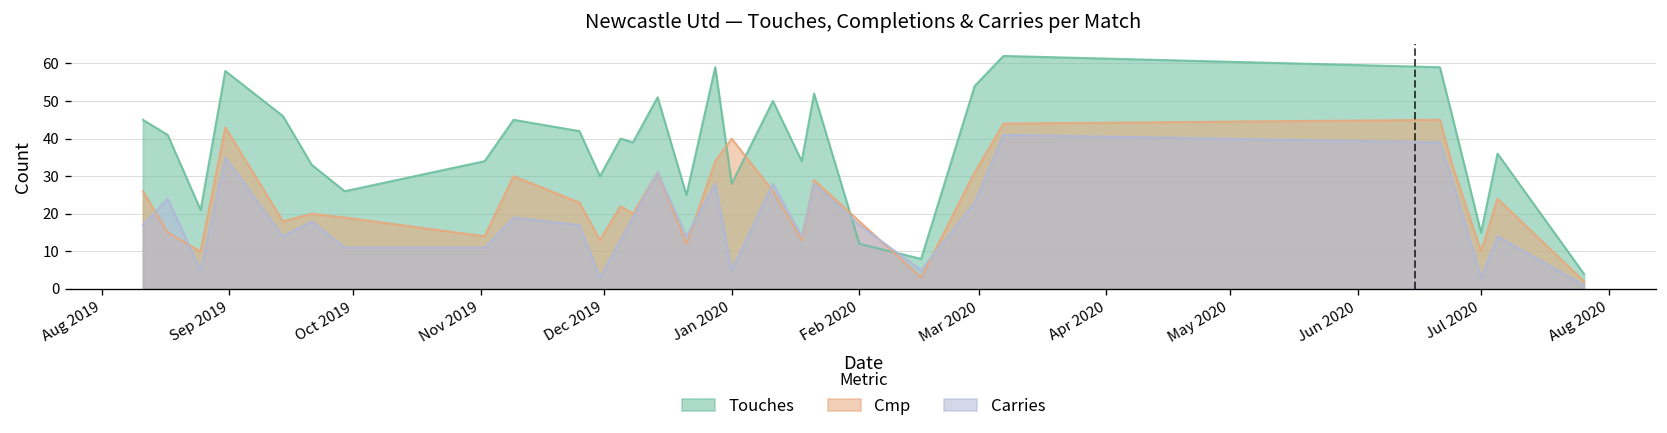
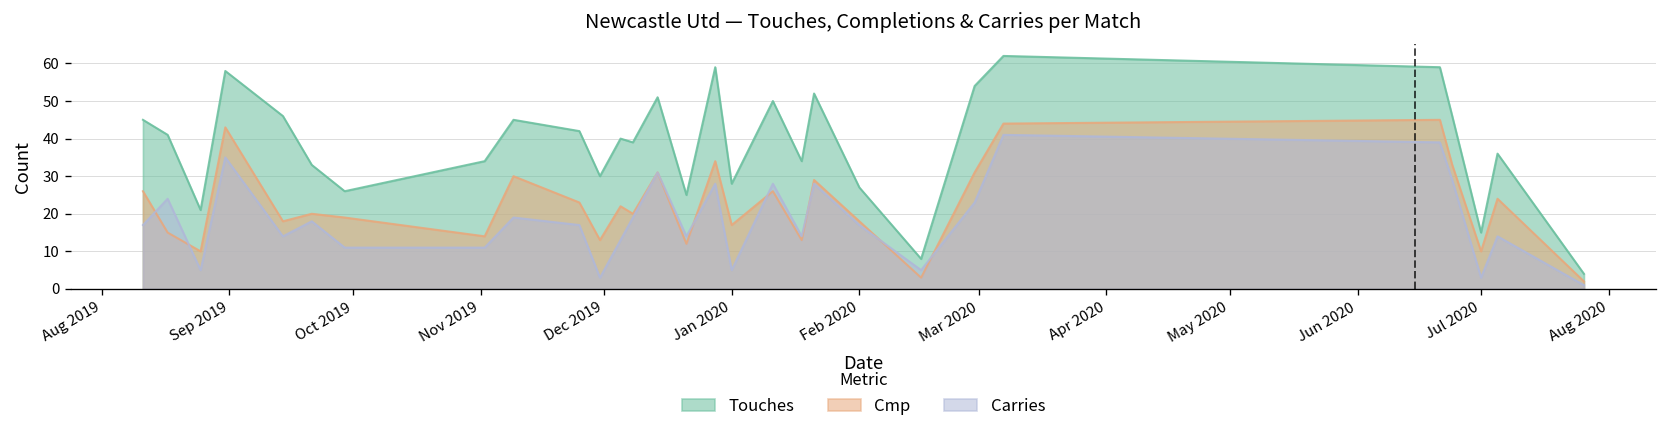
Cmp, Jan 2020: 40 -> 17
Touches, Feb 2020: 12 -> 27
